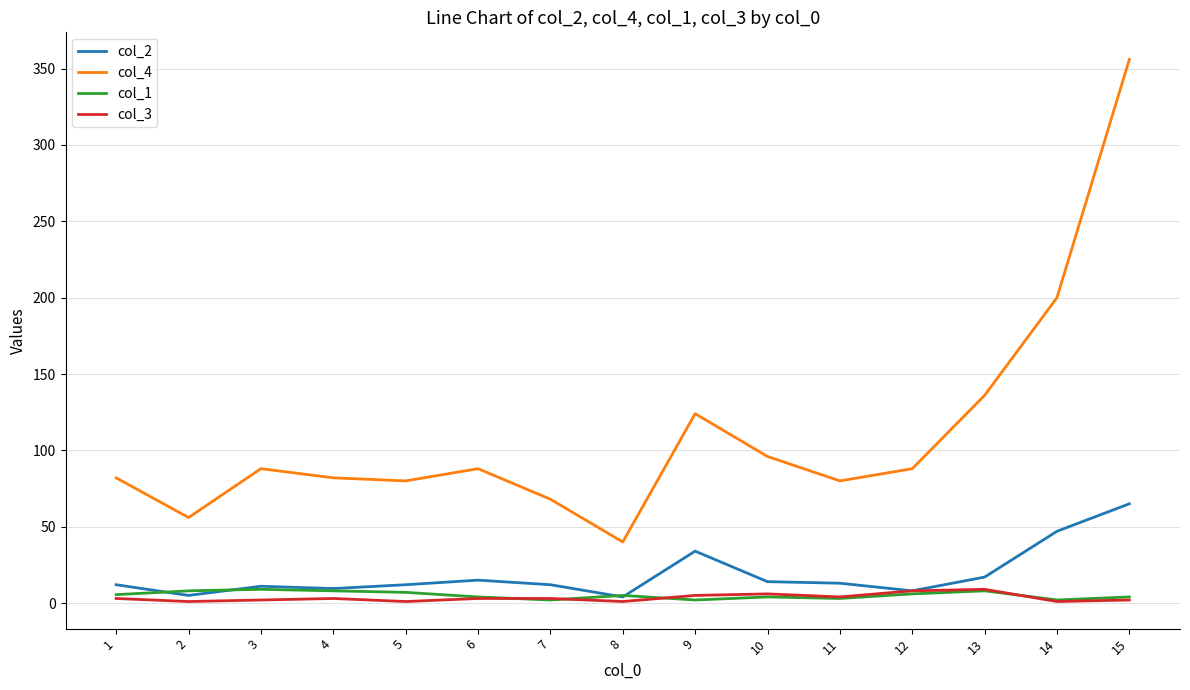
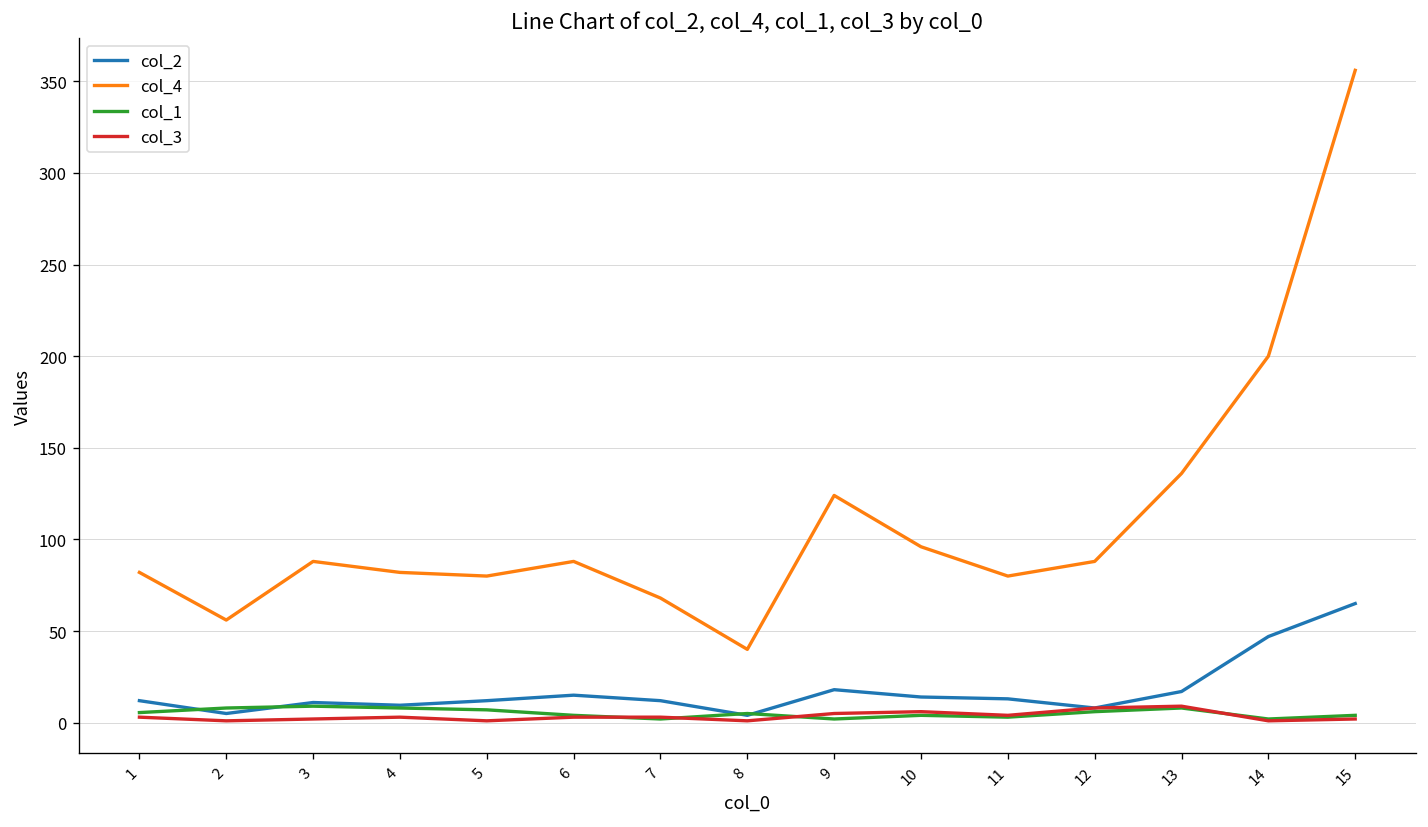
col_2, 9: 34 -> 18
